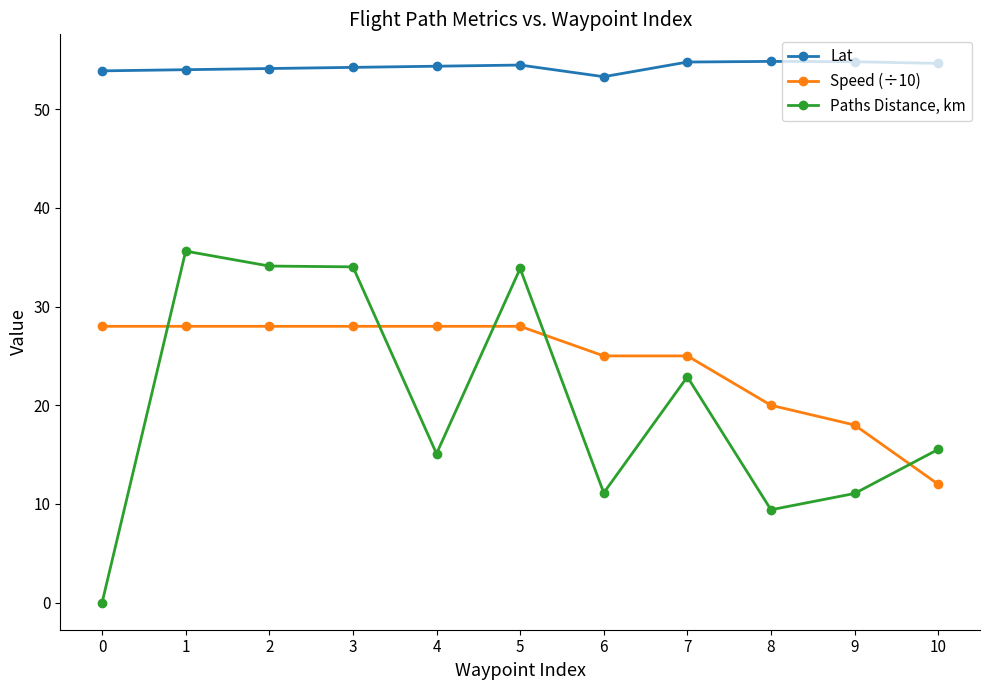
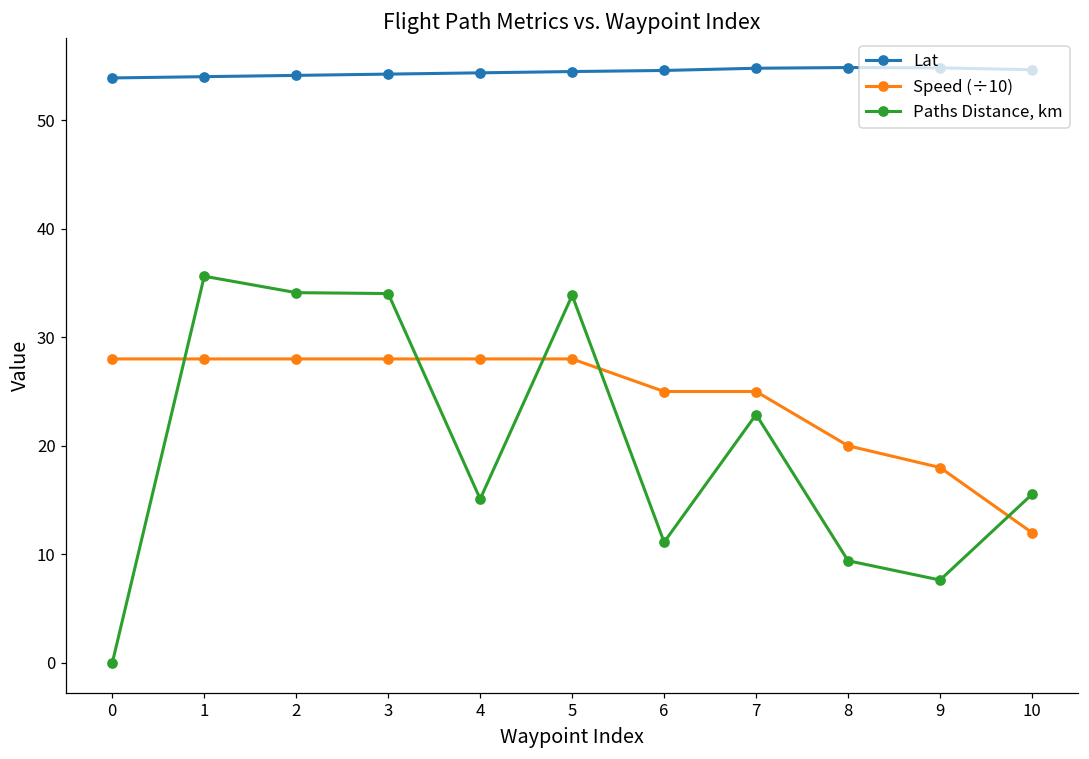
Lat, 6: 53 -> 55
Paths Distance, km, 9: 11 -> 8
